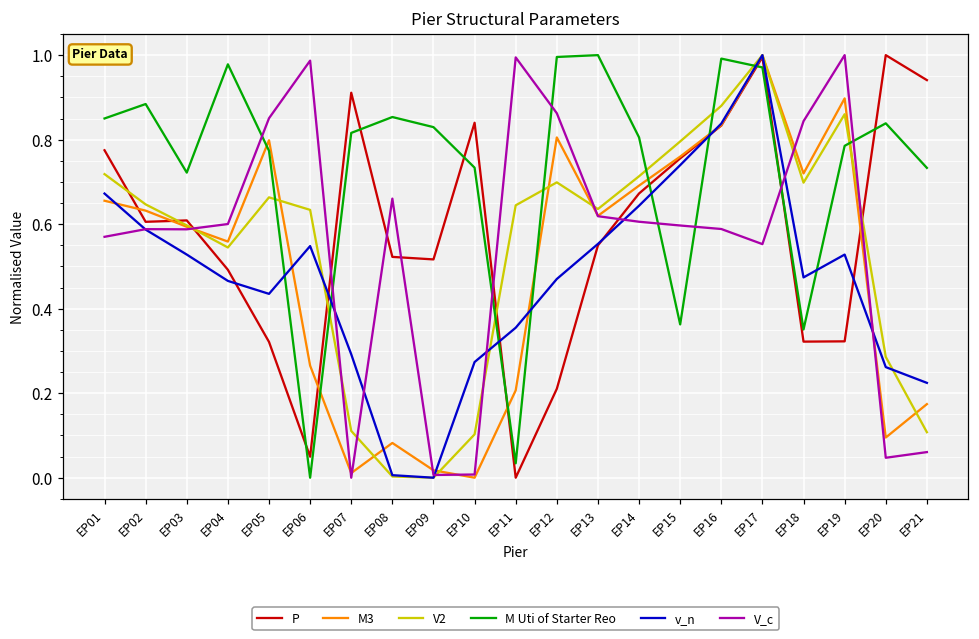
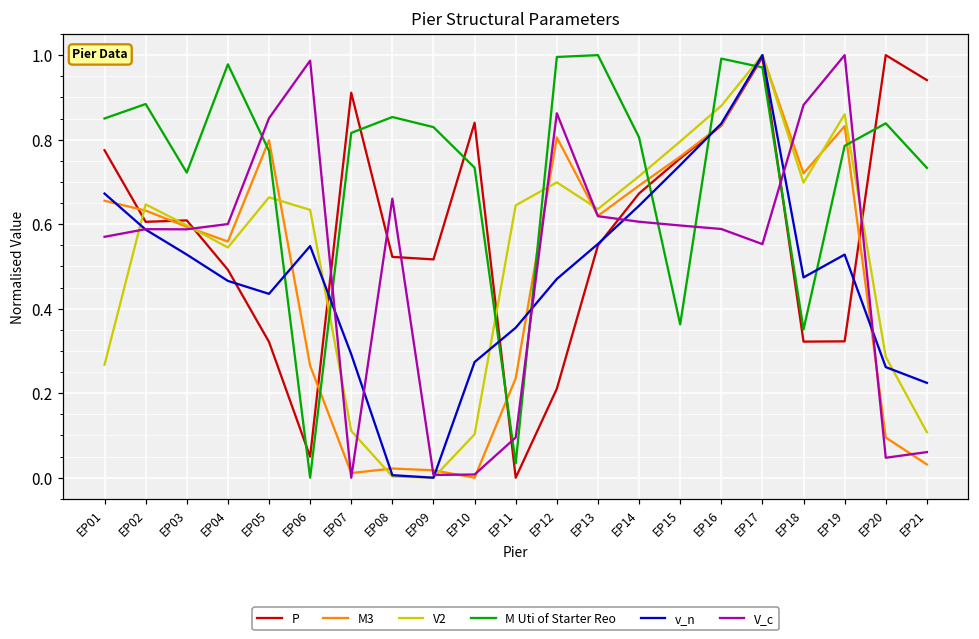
V2, EP01: 0.72 -> 0.27
M3, EP08: 0.08 -> 0.02
M3, EP11: 0.21 -> 0.24
V_c, EP11: 0.99 -> 0.10
V_c, EP18: 0.84 -> 0.88
M3, EP19: 0.90 -> 0.83
M3, EP21: 0.17 -> 0.03
